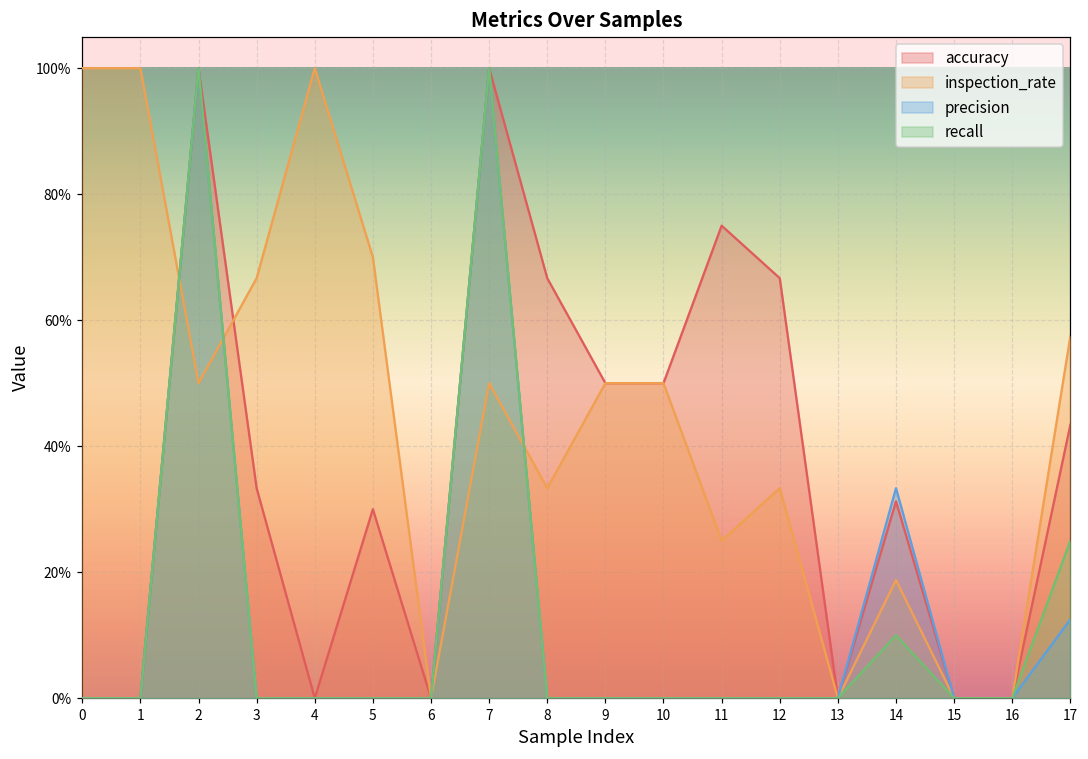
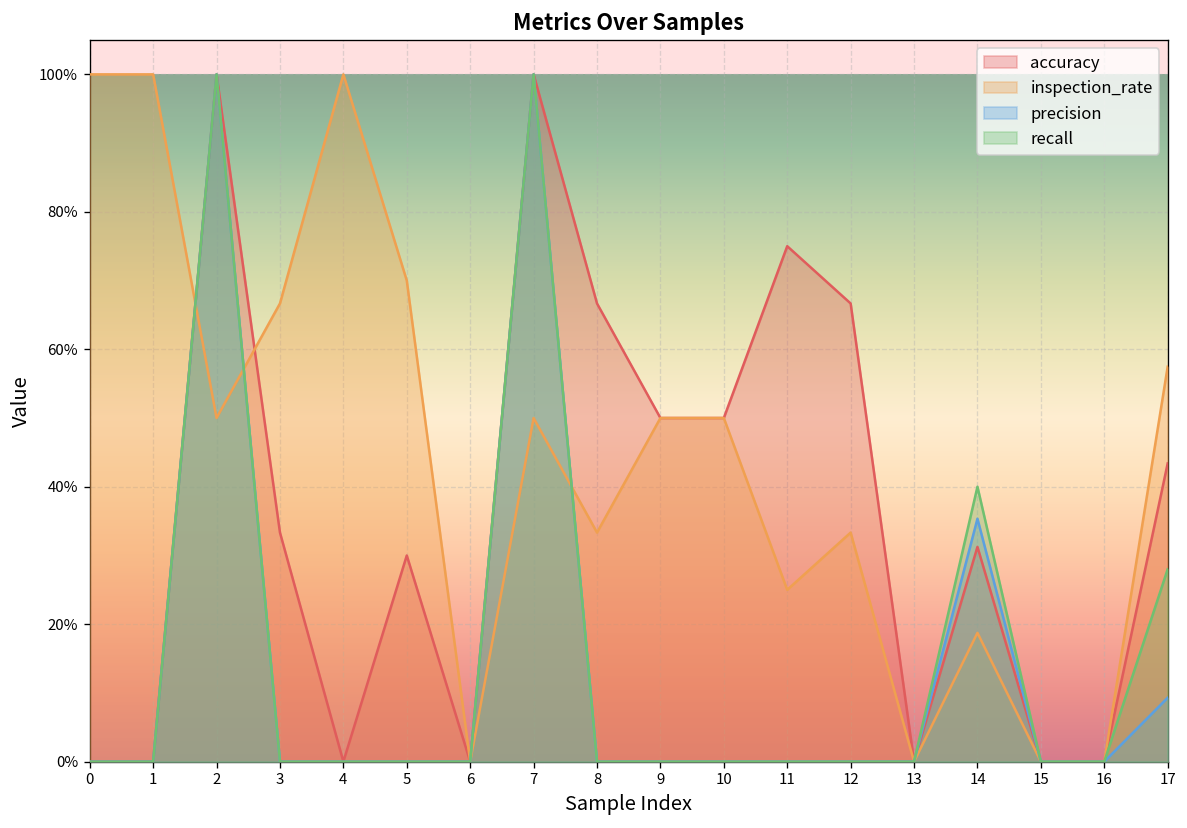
precision, 14: 33% -> 35%
recall, 14: 10% -> 40%
precision, 17: 13% -> 9%
recall, 17: 25% -> 28%
